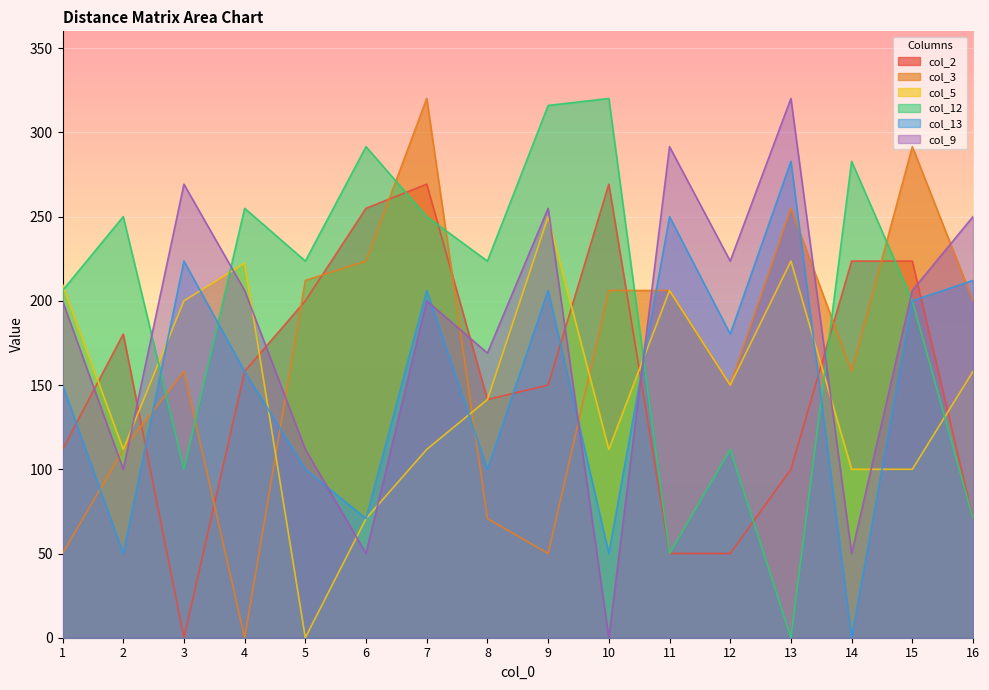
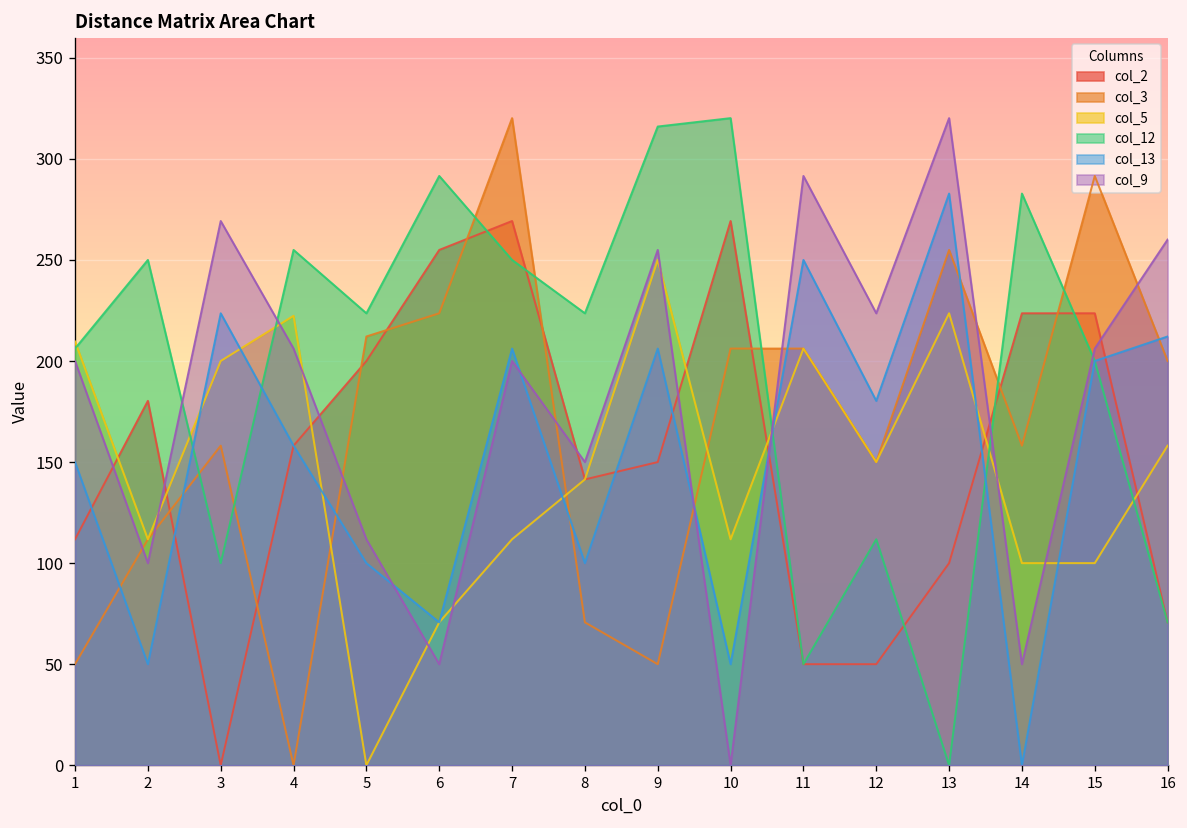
col_9, 8: 169 -> 150
col_9, 16: 250 -> 260
